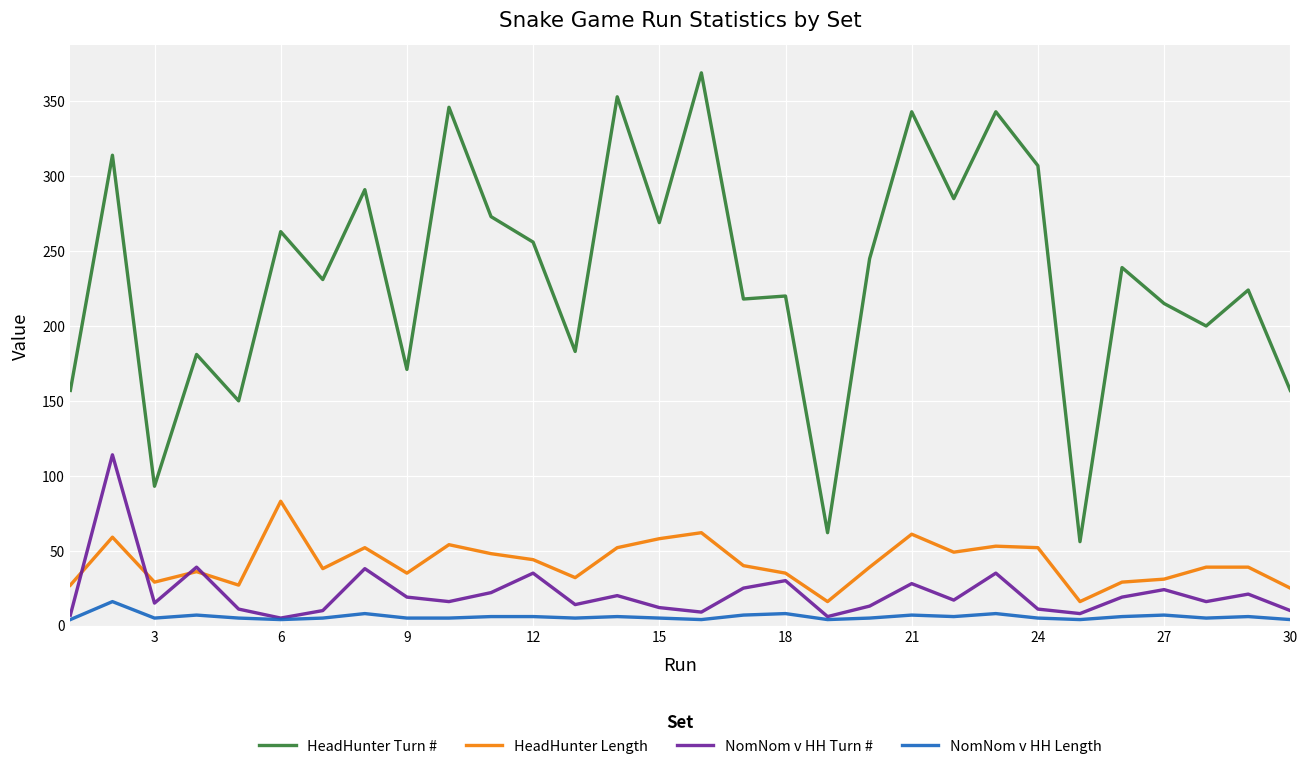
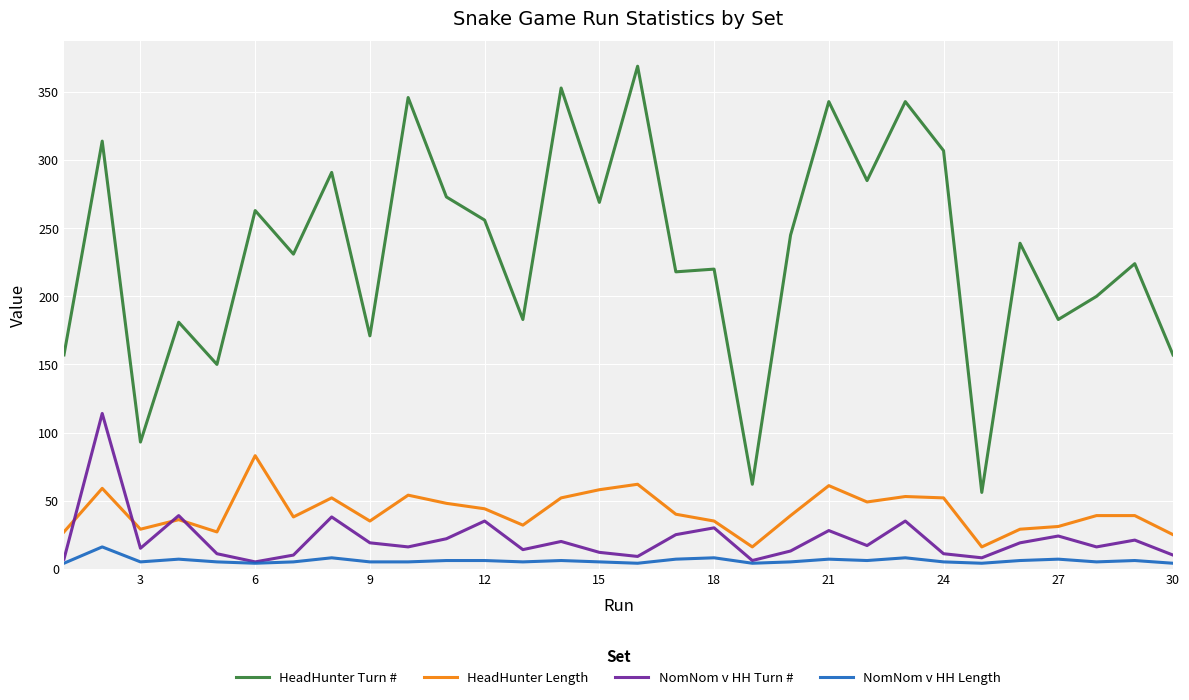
HeadHunter Turn #, 27: 215 -> 183
